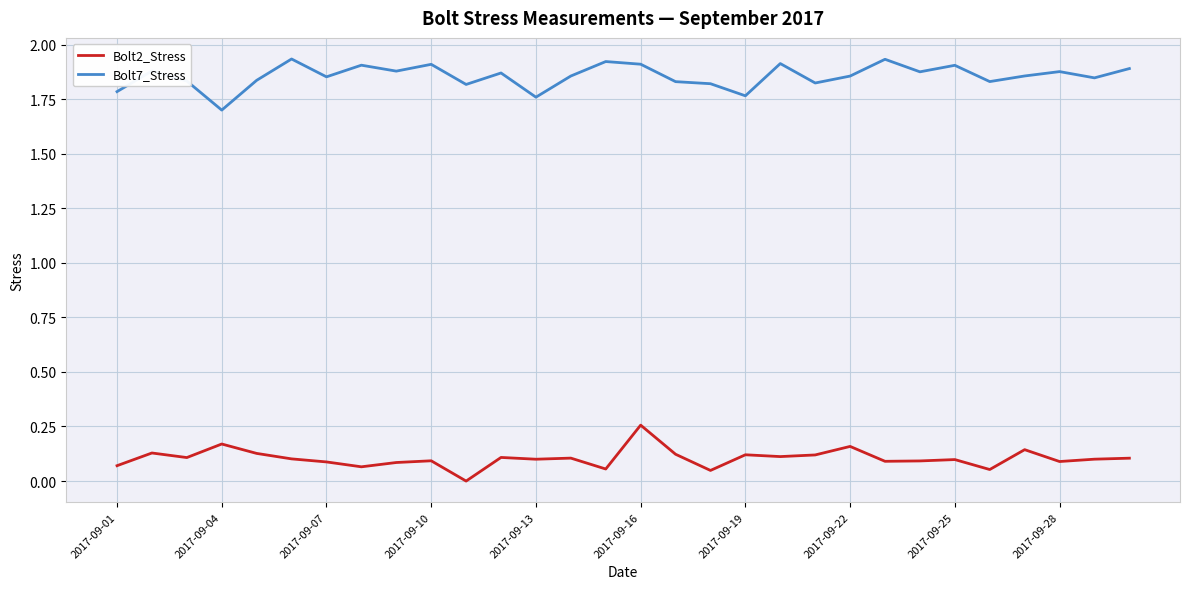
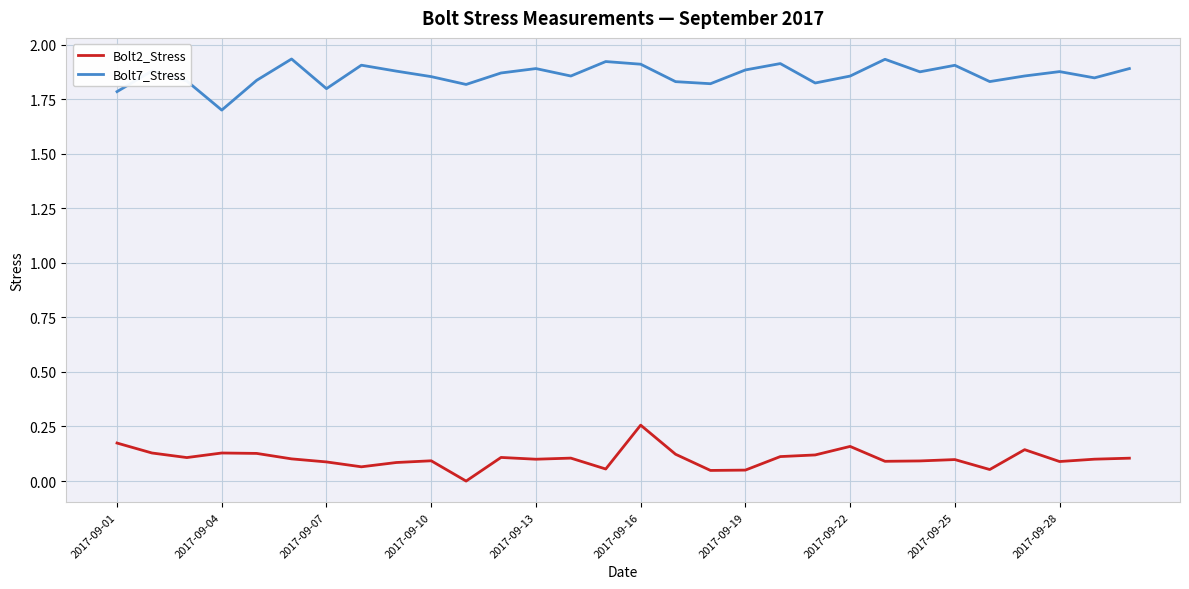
Bolt2_Stress, 2017-09-01: 0.07 -> 0.17
Bolt2_Stress, 2017-09-04: 0.17 -> 0.13
Bolt7_Stress, 2017-09-07: 1.85 -> 1.80
Bolt7_Stress, 2017-09-10: 1.91 -> 1.85
Bolt7_Stress, 2017-09-13: 1.76 -> 1.89
Bolt2_Stress, 2017-09-19: 0.12 -> 0.05
Bolt7_Stress, 2017-09-19: 1.77 -> 1.88
